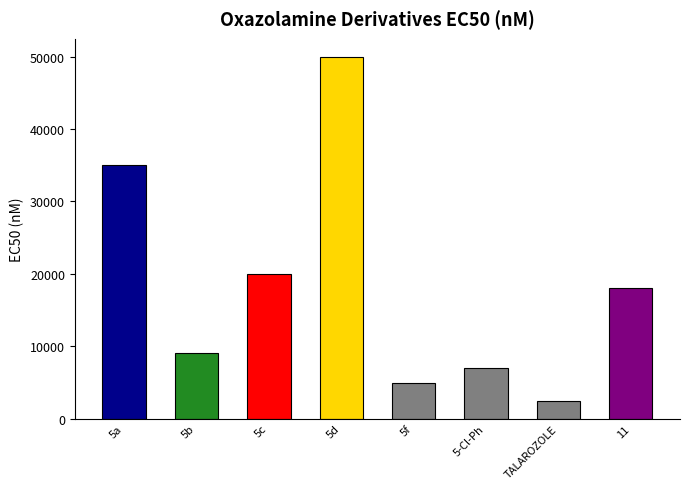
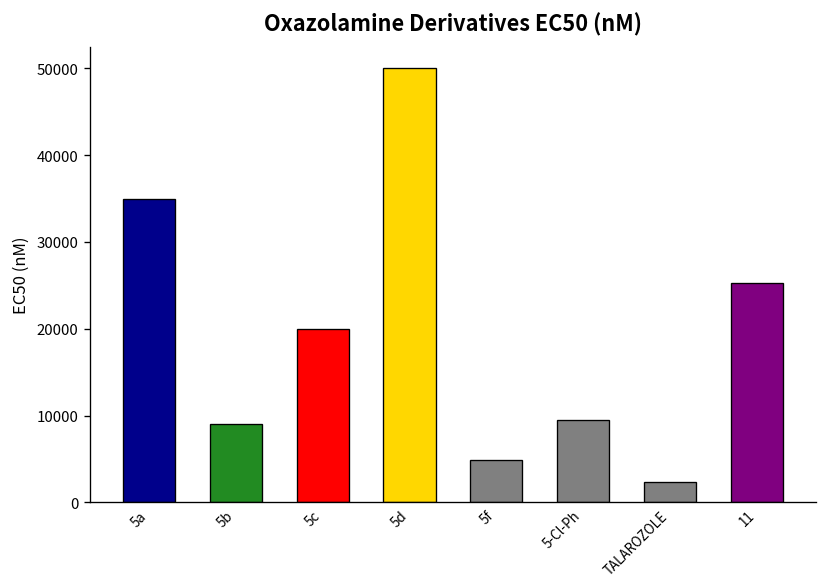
5-Cl-Ph: 7000 -> 10000
11: 18000 -> 25000
